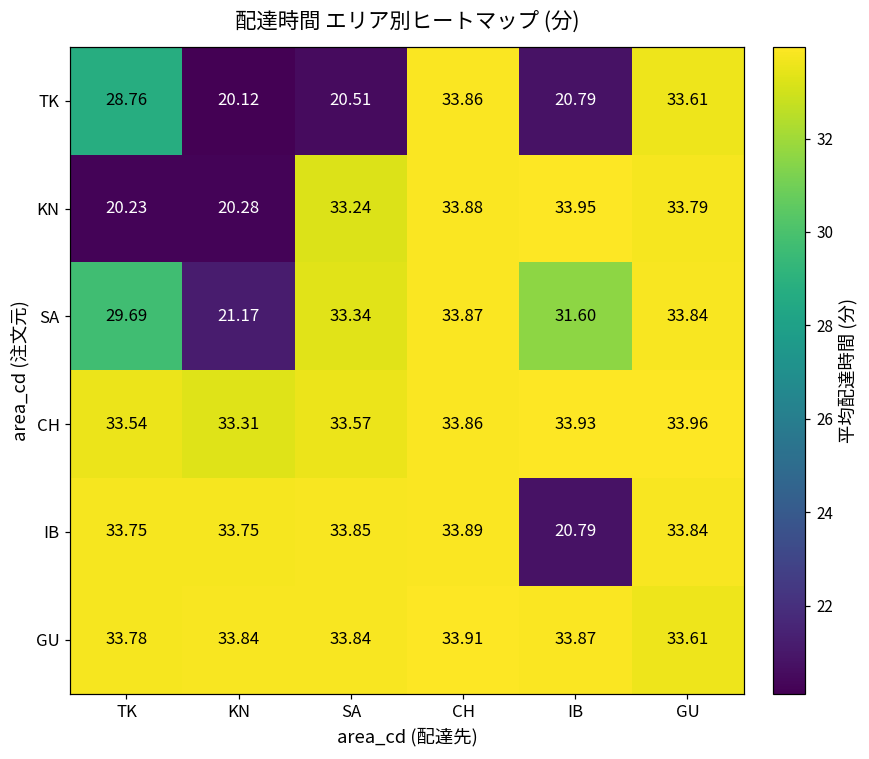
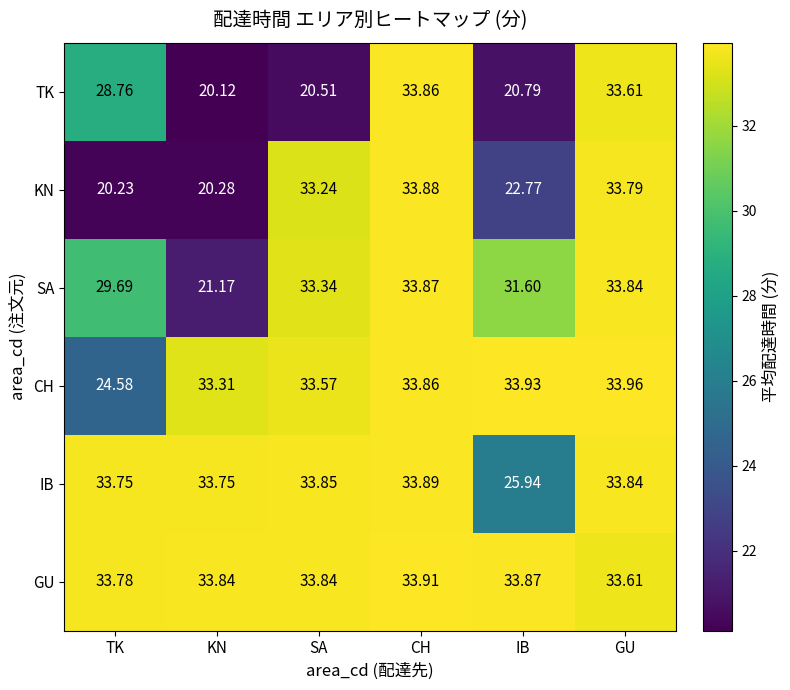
KN, IB: 33.95 -> 22.77
CH, TK: 33.54 -> 24.58
IB, IB: 20.79 -> 25.94
